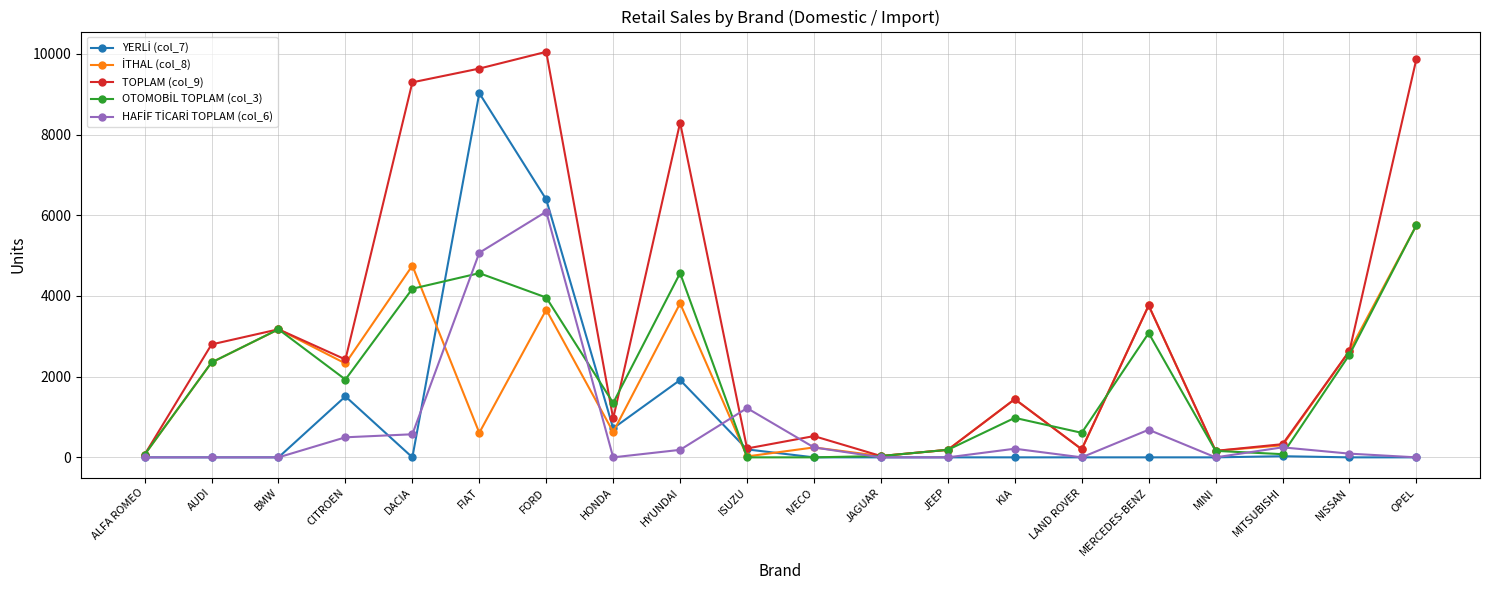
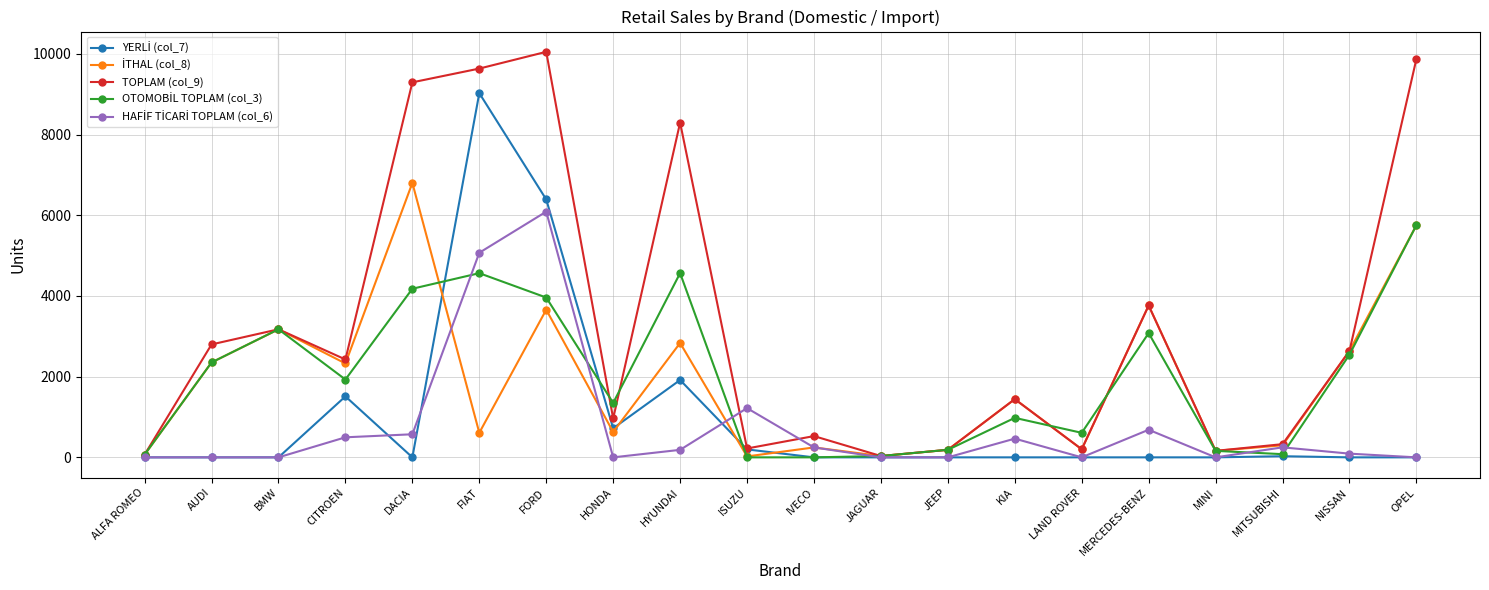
İTHAL (col_8), DACIA: 4800 -> 6800
İTHAL (col_8), HYUNDAI: 3800 -> 2800
HAFİF TİCARİ TOPLAM (col_6), KIA: 200 -> 500
